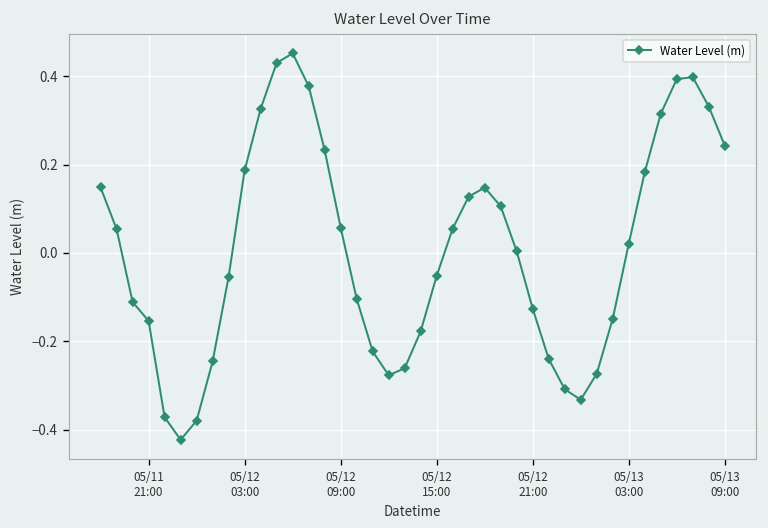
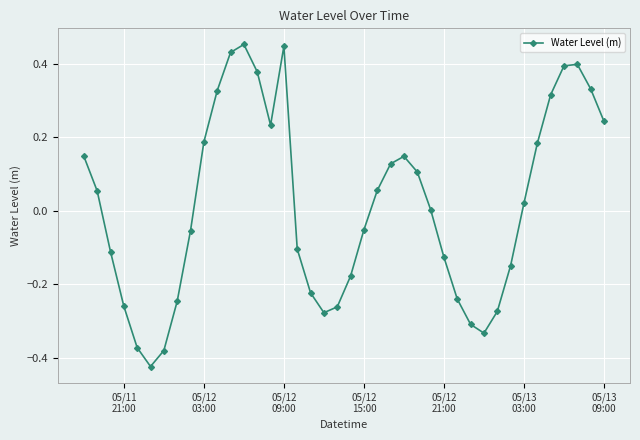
05/11 21:00: -0.15 -> -0.26
05/12 09:00: 0.06 -> 0.45
